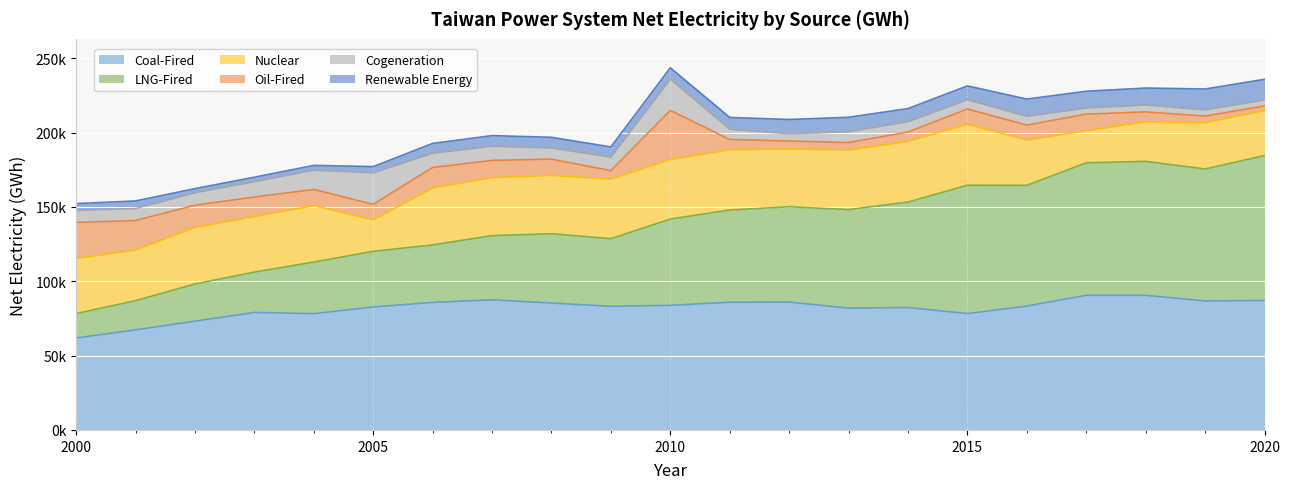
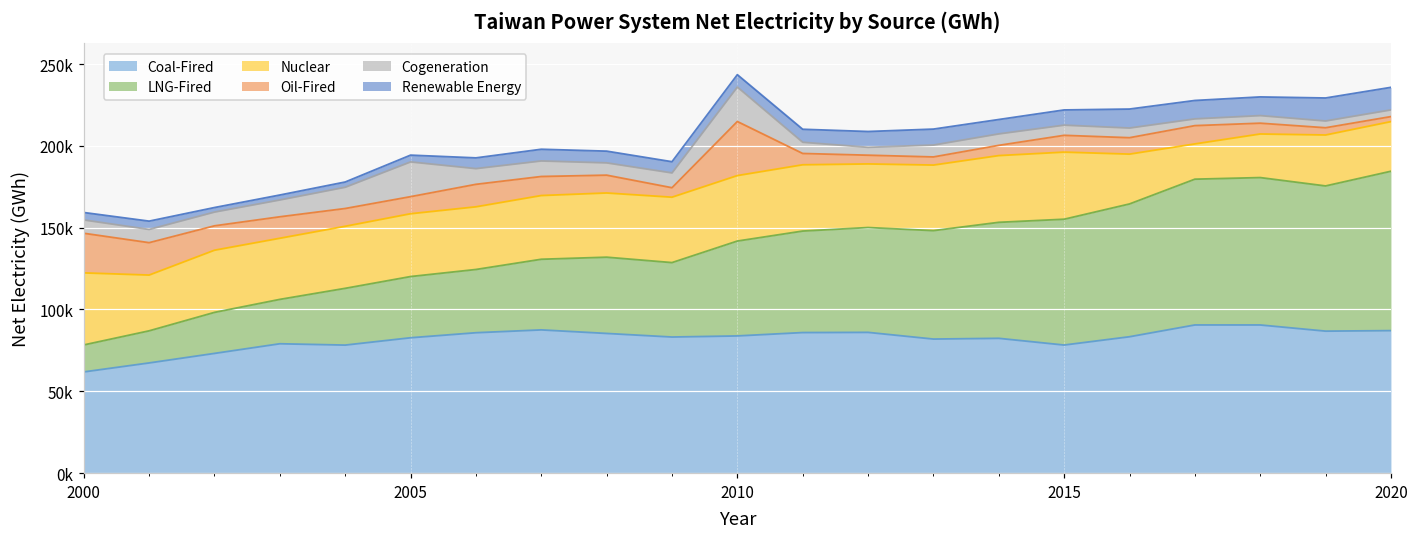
Nuclear, 2000: 37000 -> 44000
Nuclear, 2005: 21000 -> 38000
LNG-Fired, 2015: 86000 -> 77000
